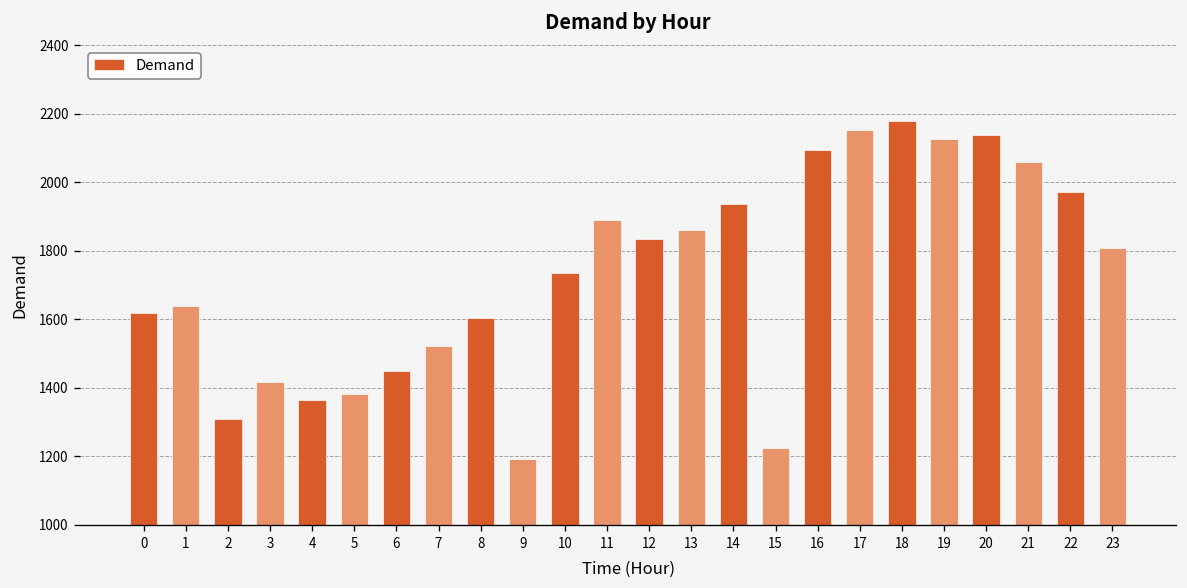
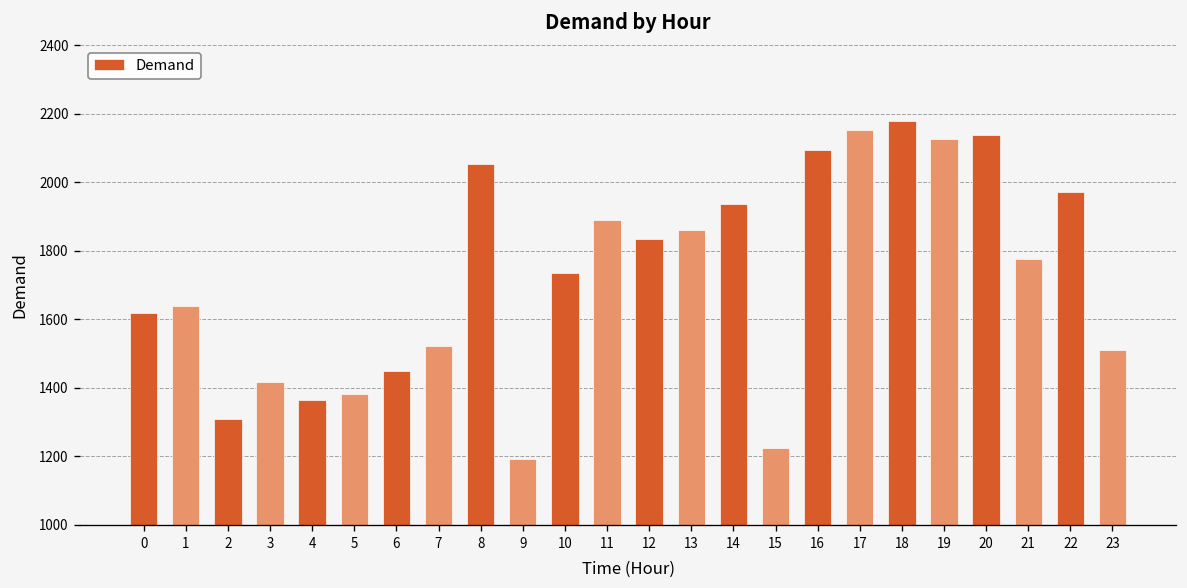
8: 1600 -> 2050
21: 2060 -> 1780
23: 1810 -> 1510
